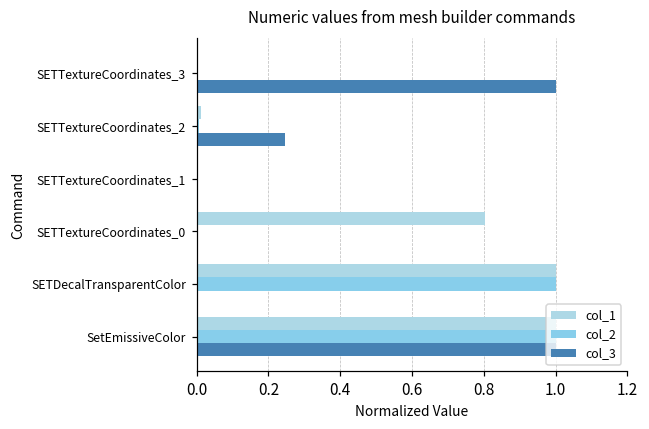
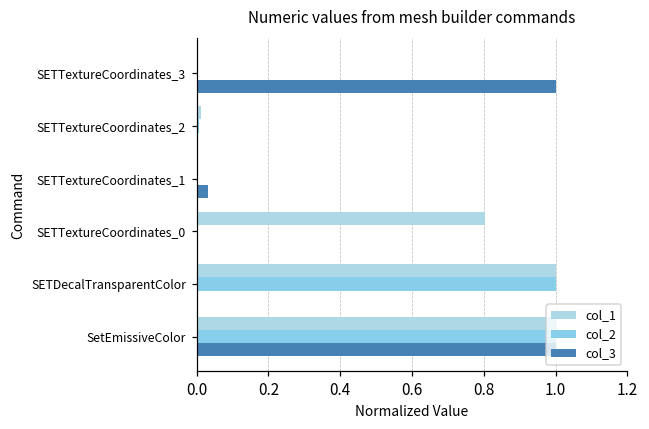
col_3, SETTextureCoordinates_2: 0.25 -> 0.00
col_3, SETTextureCoordinates_1: 0.00 -> 0.03
